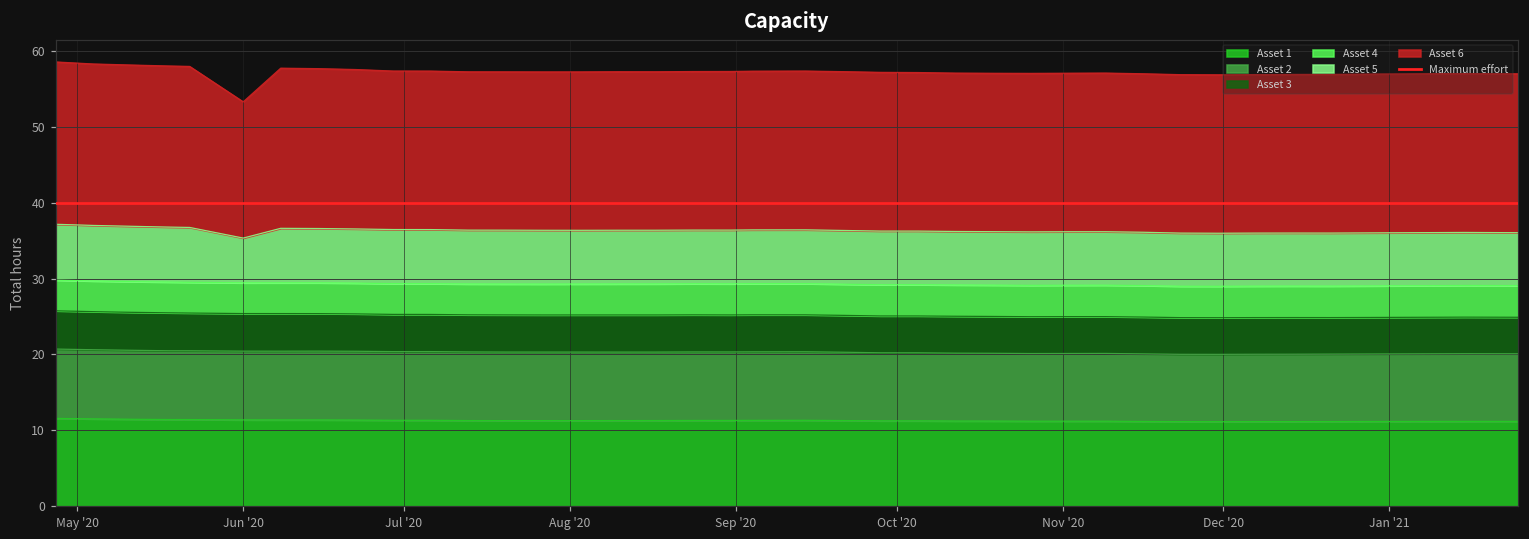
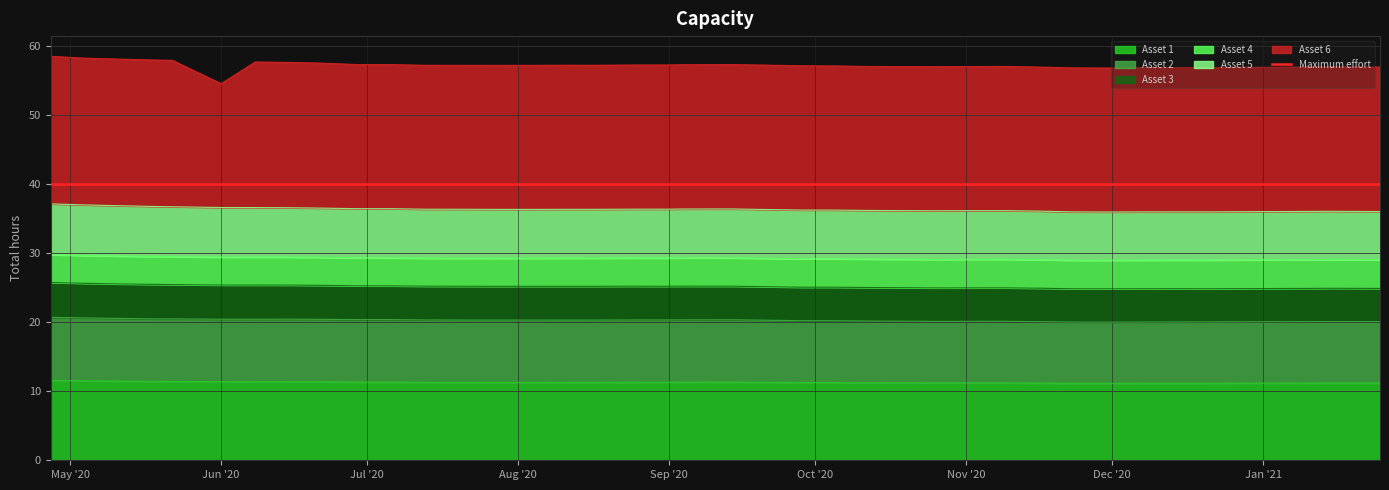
Asset 5, Jun '20: 6 -> 7
